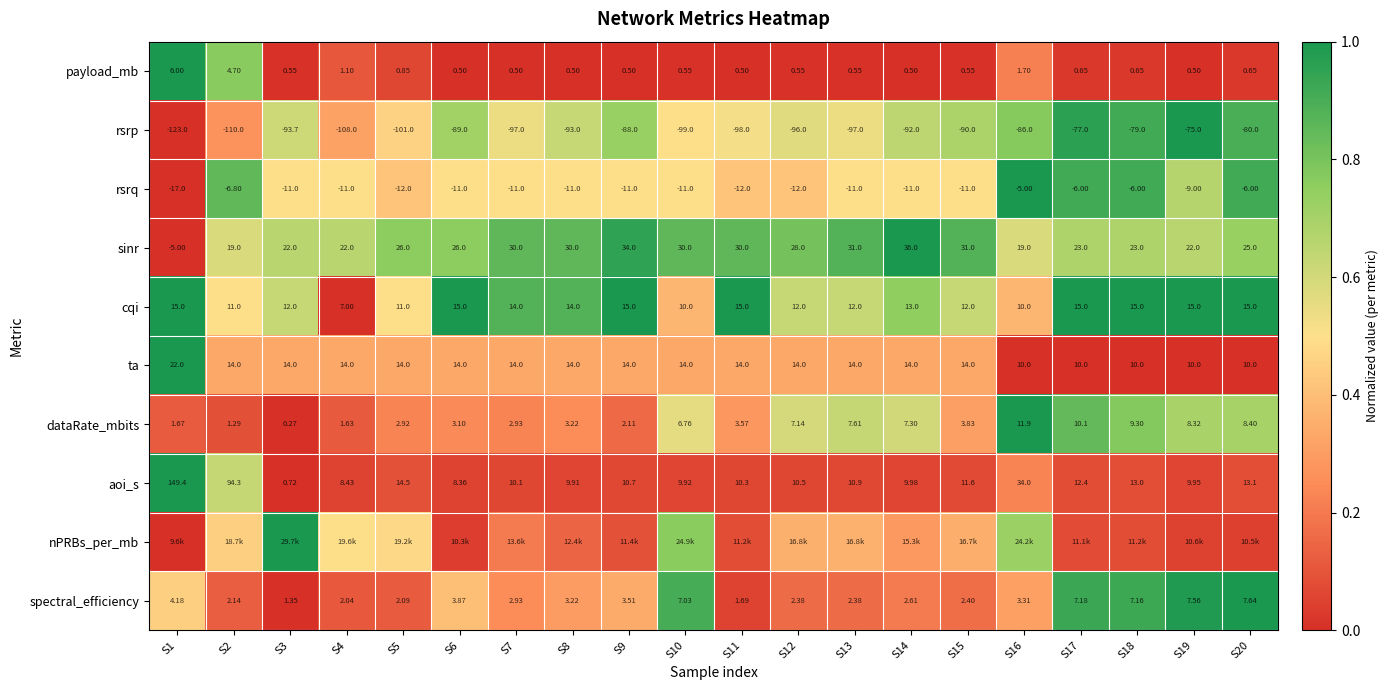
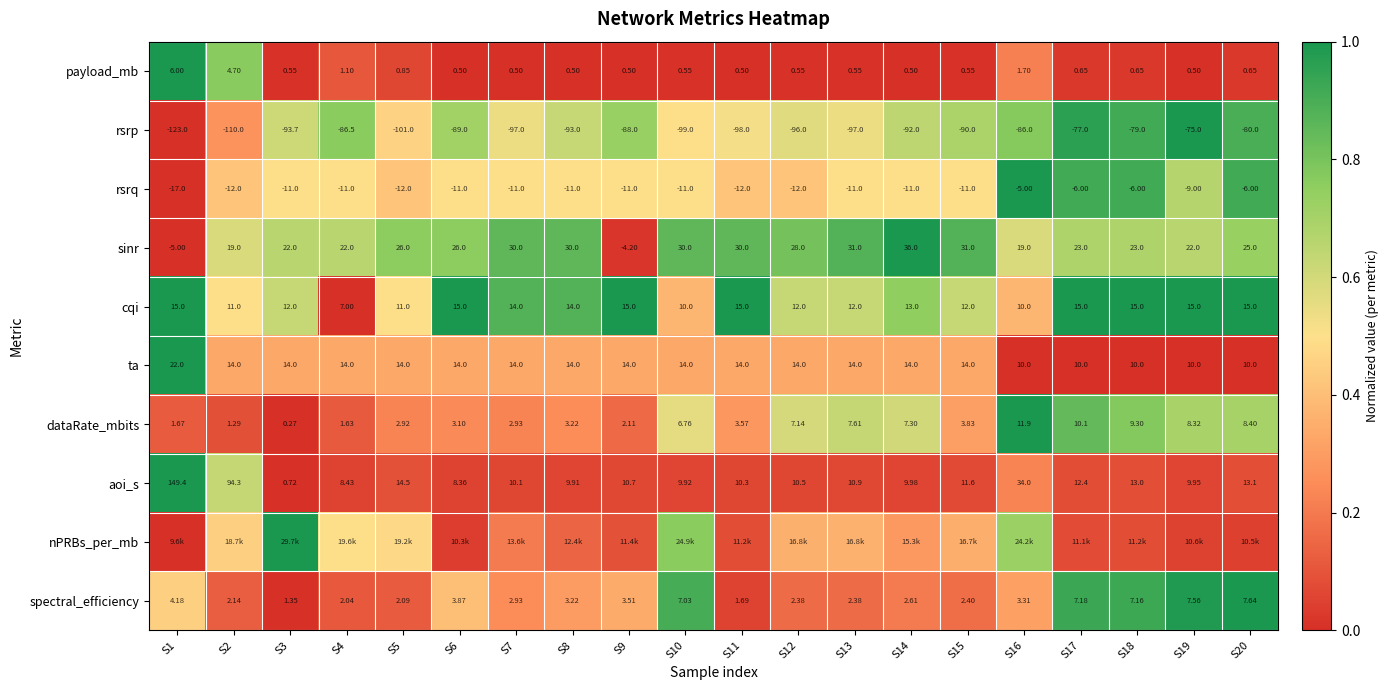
rsrp, S4: -108.0 -> -86.5
rsrq, S2: -6.80 -> -12.0
sinr, S9: 34.0 -> -4.20
